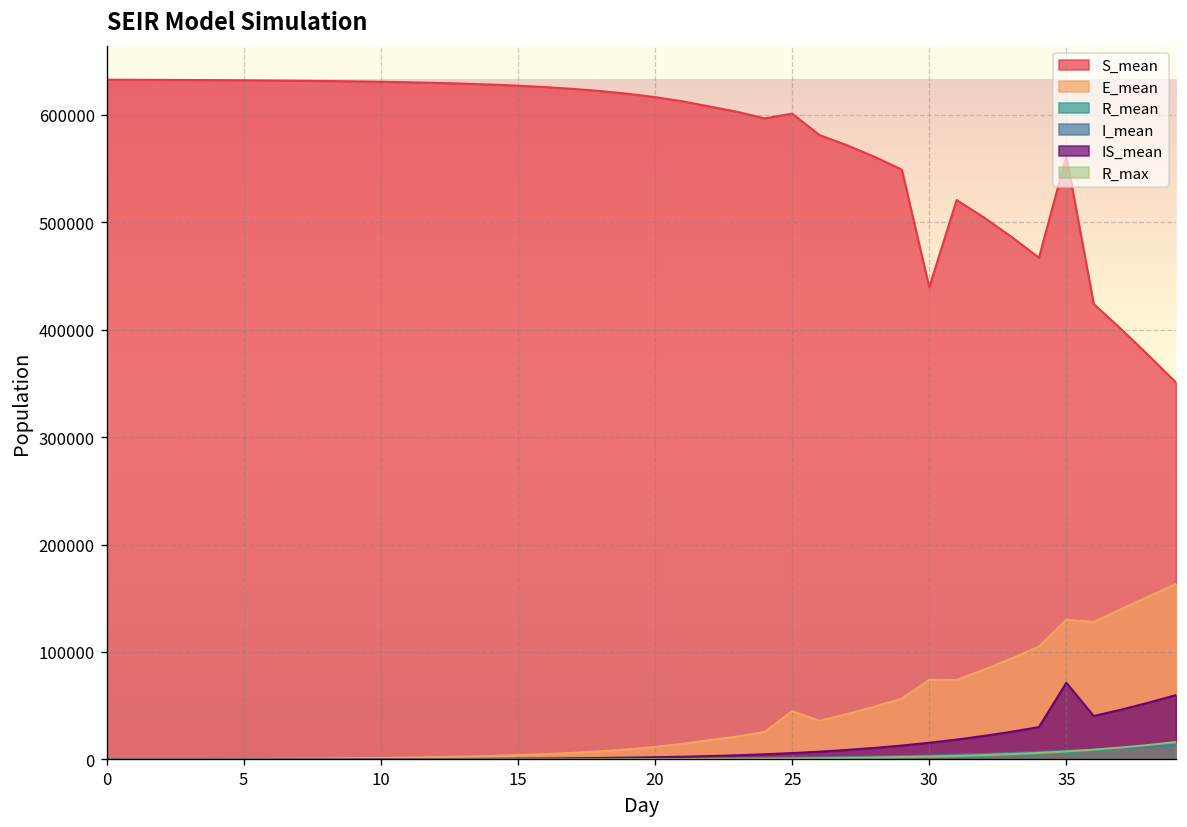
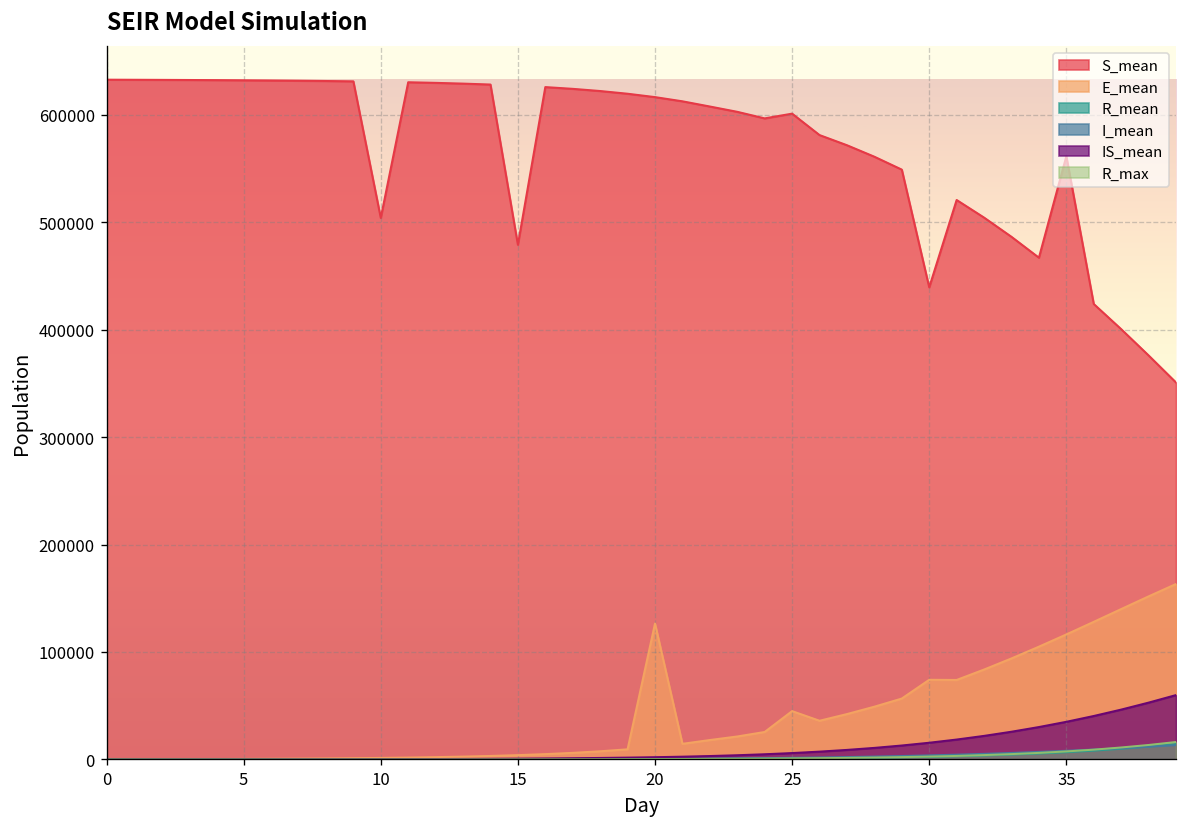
S_mean, 10: 630000 -> 500000
S_mean, 15: 630000 -> 480000
E_mean, 20: 10000 -> 130000
E_mean, 35: 130000 -> 120000
IS_mean, 35: 70000 -> 40000
